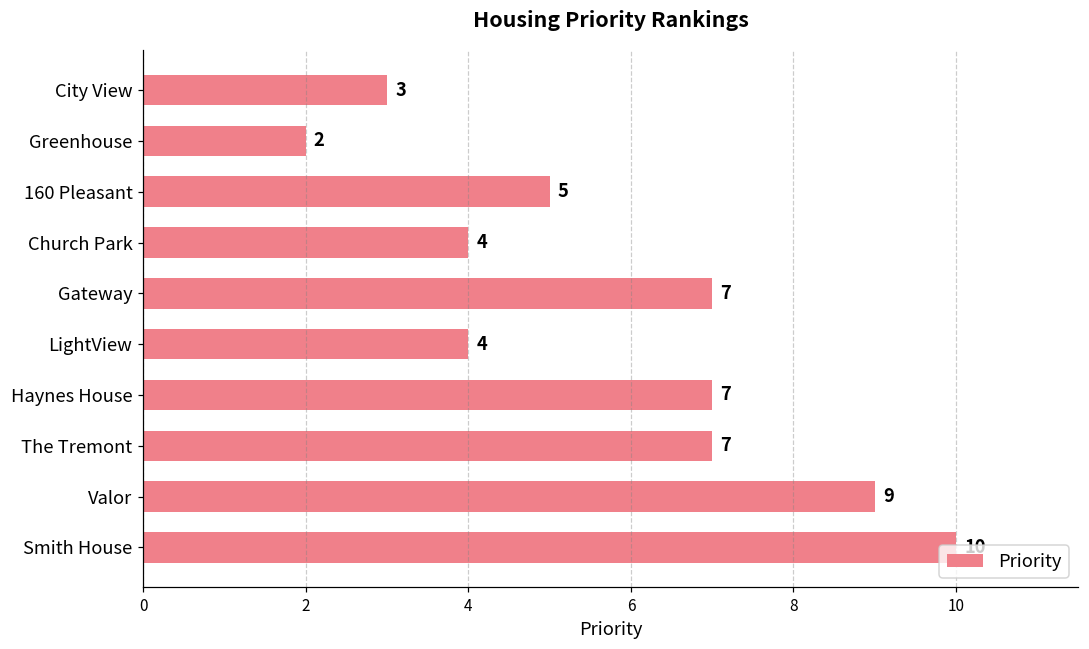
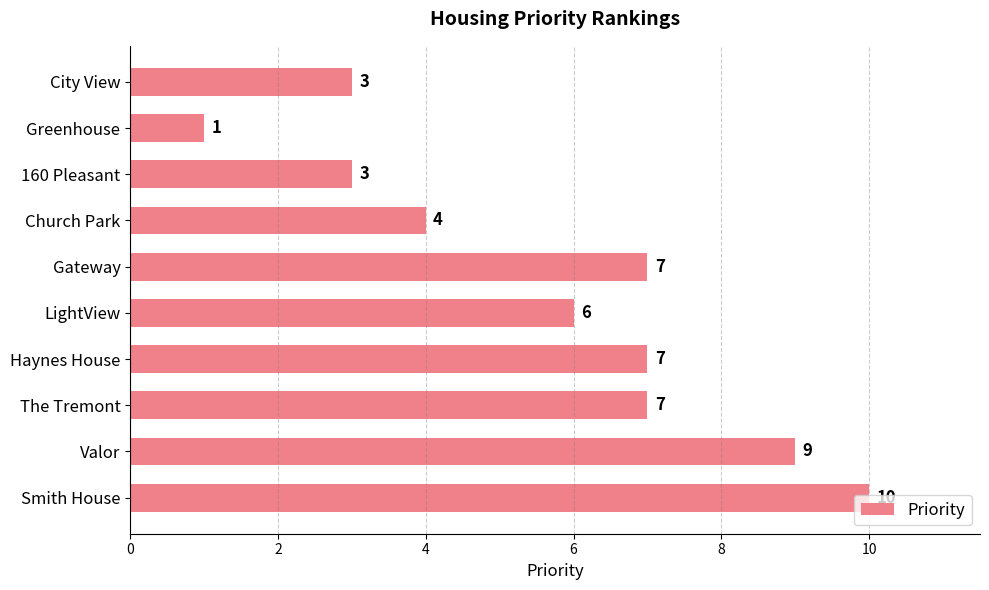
Greenhouse: 2 -> 1
160 Pleasant: 5 -> 3
LightView: 4 -> 6
